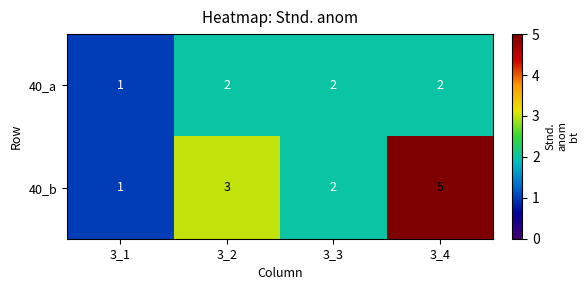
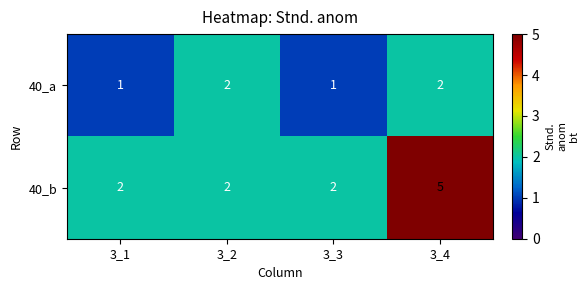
40_a, 3_3: 2 -> 1
40_b, 3_1: 1 -> 2
40_b, 3_2: 3 -> 2
